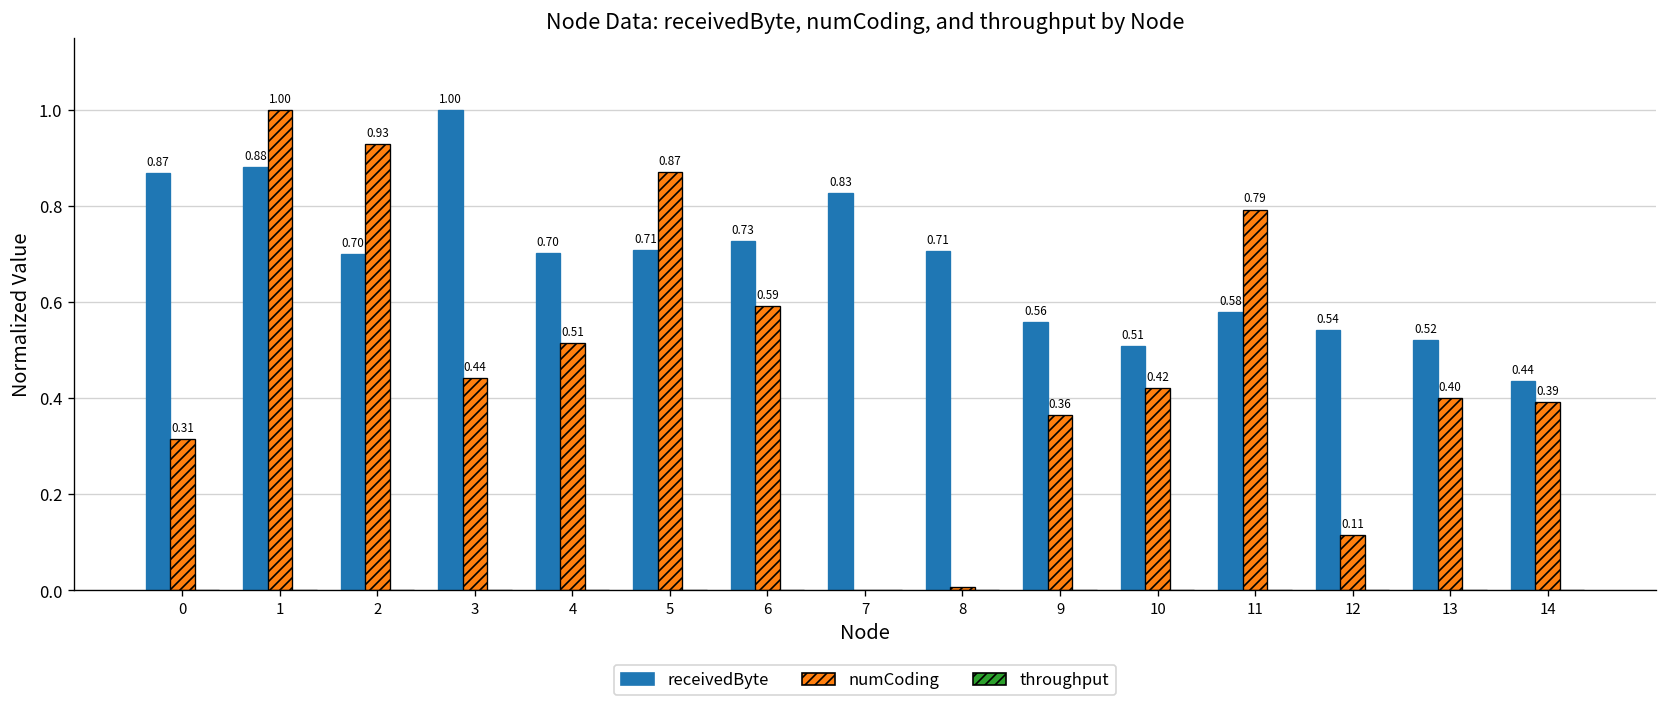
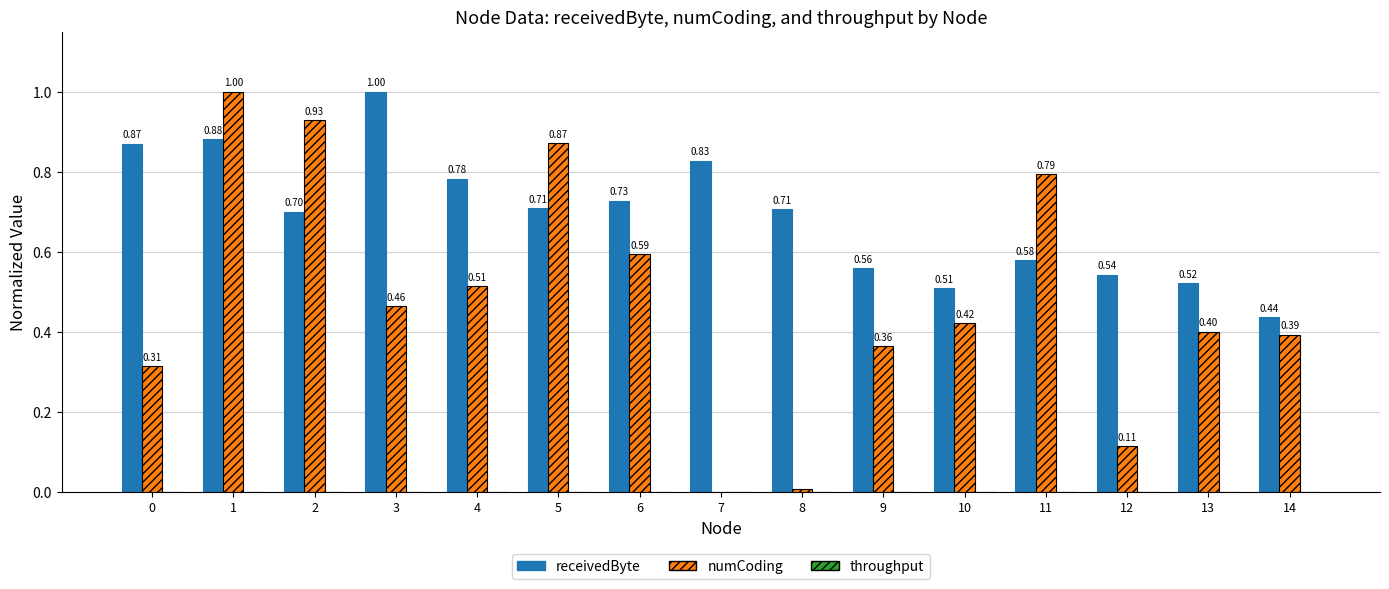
numCoding, 3: 0.44 -> 0.46
receivedByte, 4: 0.70 -> 0.78
